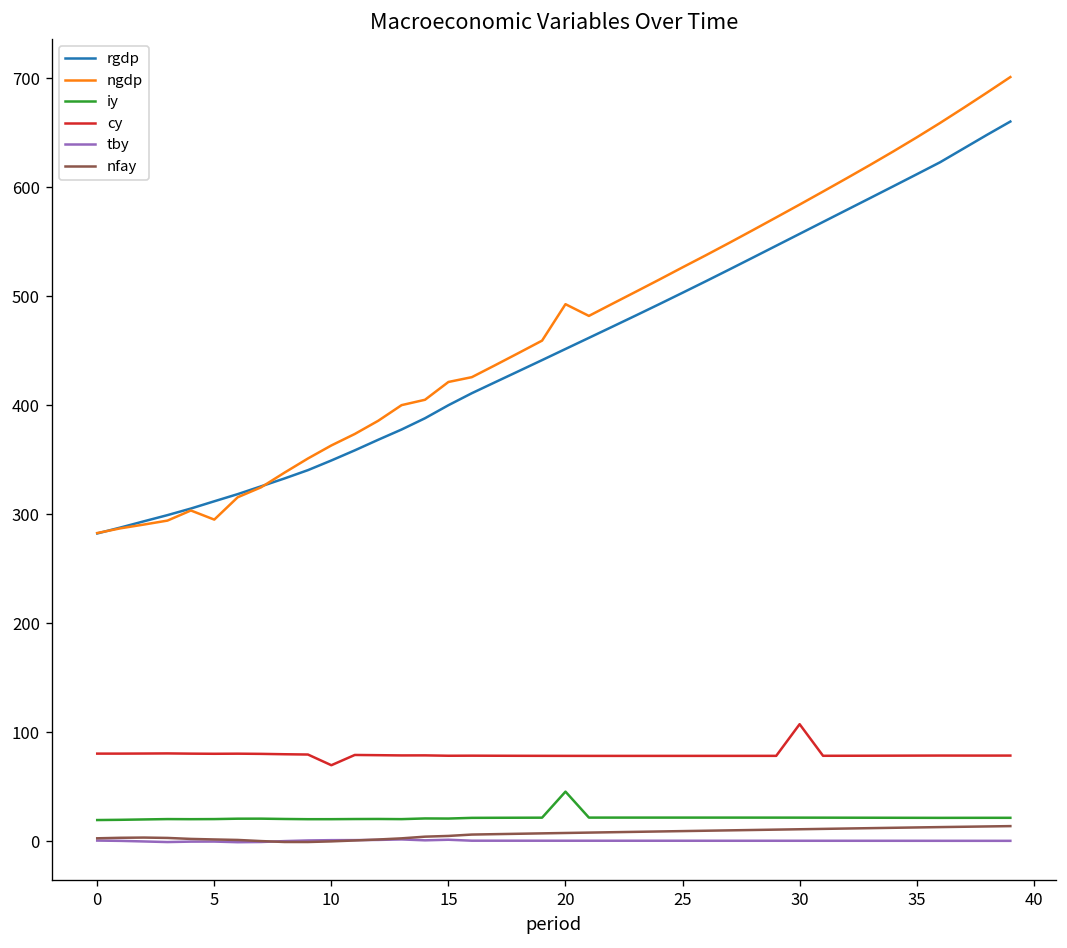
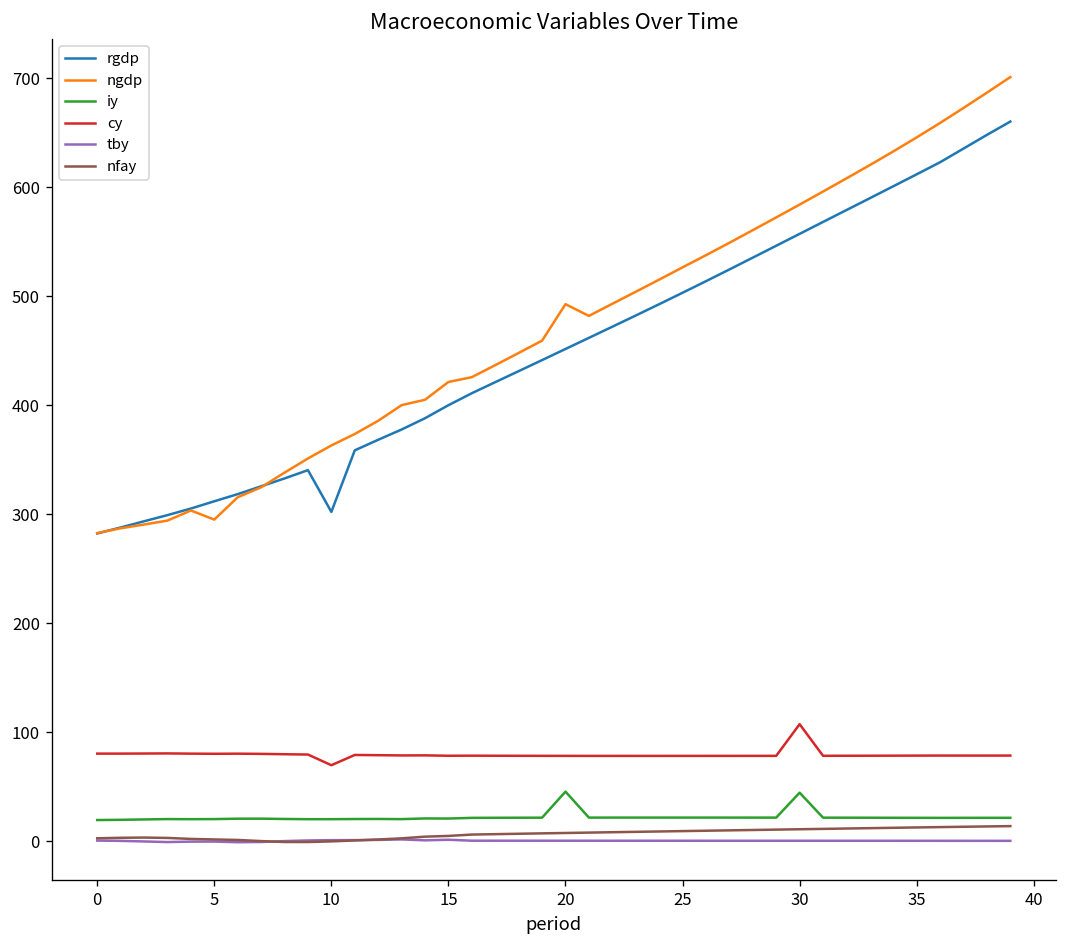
rgdp, 10: 350 -> 300
iy, 30: 20 -> 40
